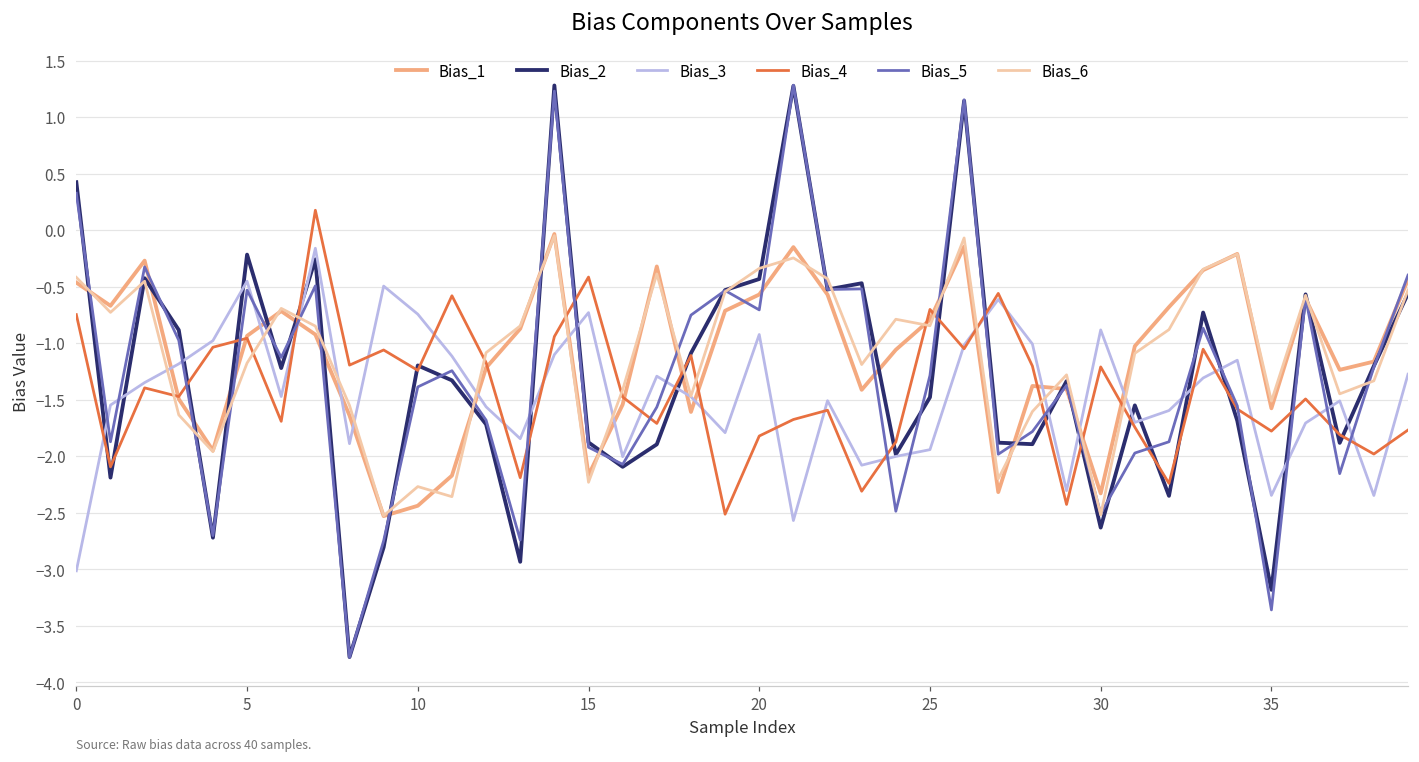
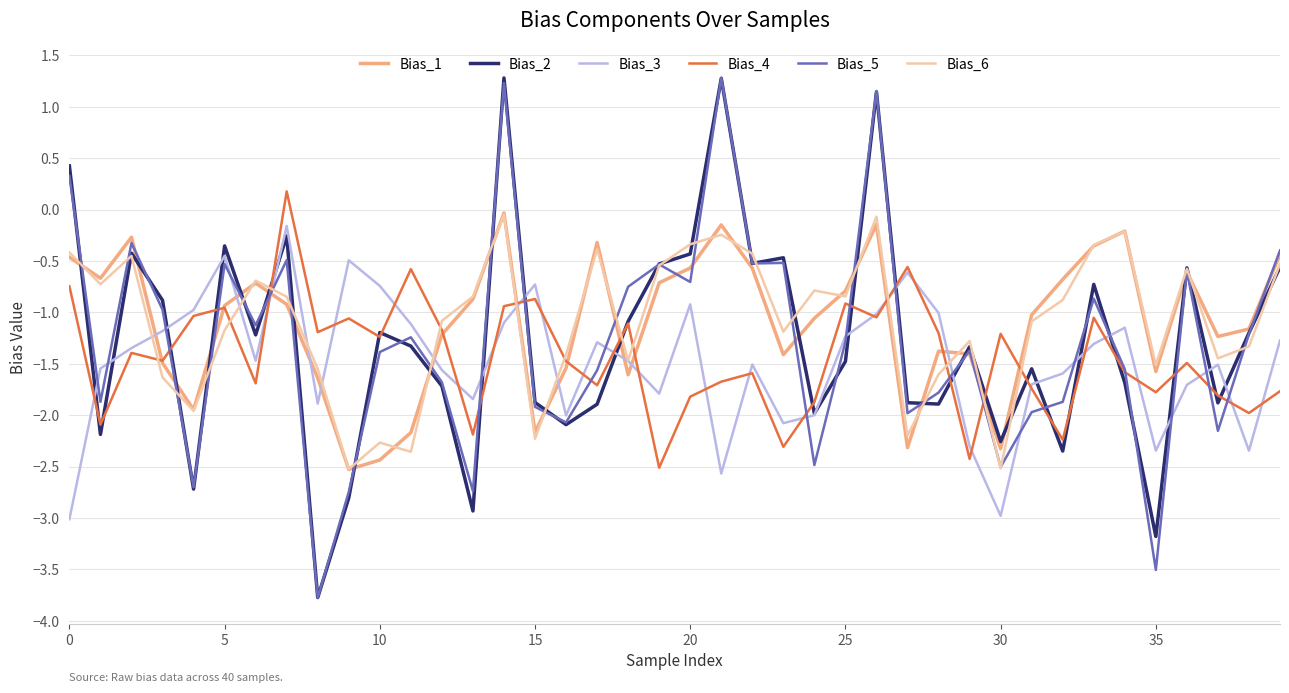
Bias_2, 5: -0.22 -> -0.35
Bias_4, 15: -0.41 -> -0.87
Bias_3, 25: -1.94 -> -1.23
Bias_4, 25: -0.70 -> -0.91
Bias_2, 30: -2.63 -> -2.26
Bias_3, 30: -0.88 -> -2.98
Bias_5, 35: -3.36 -> -3.51
